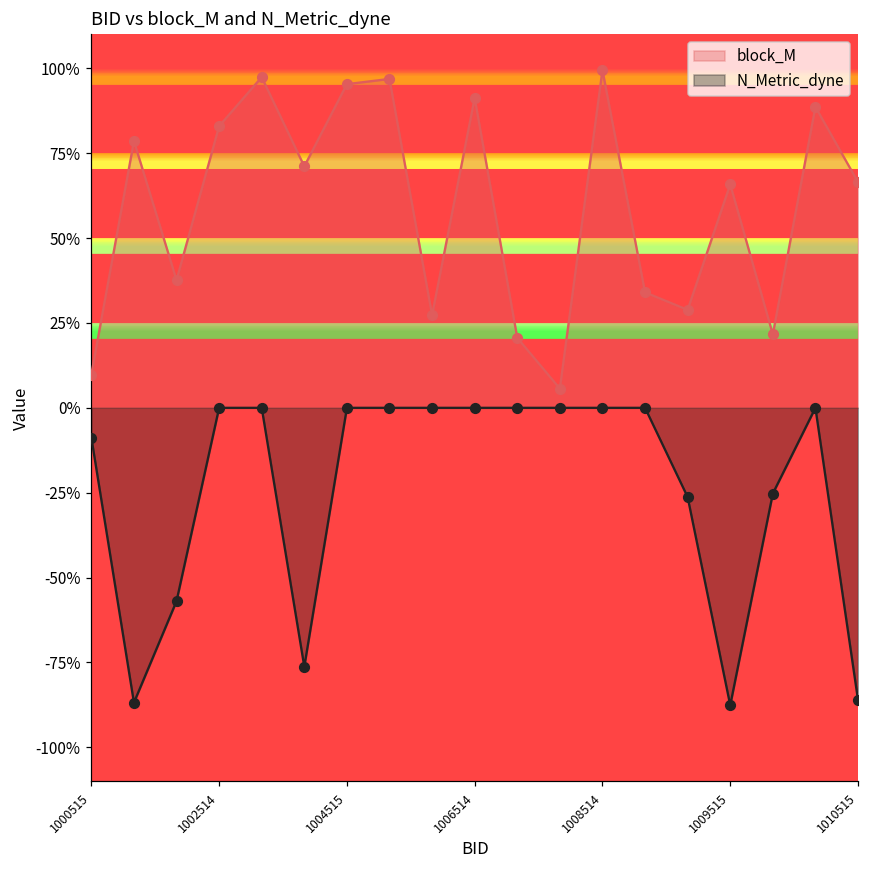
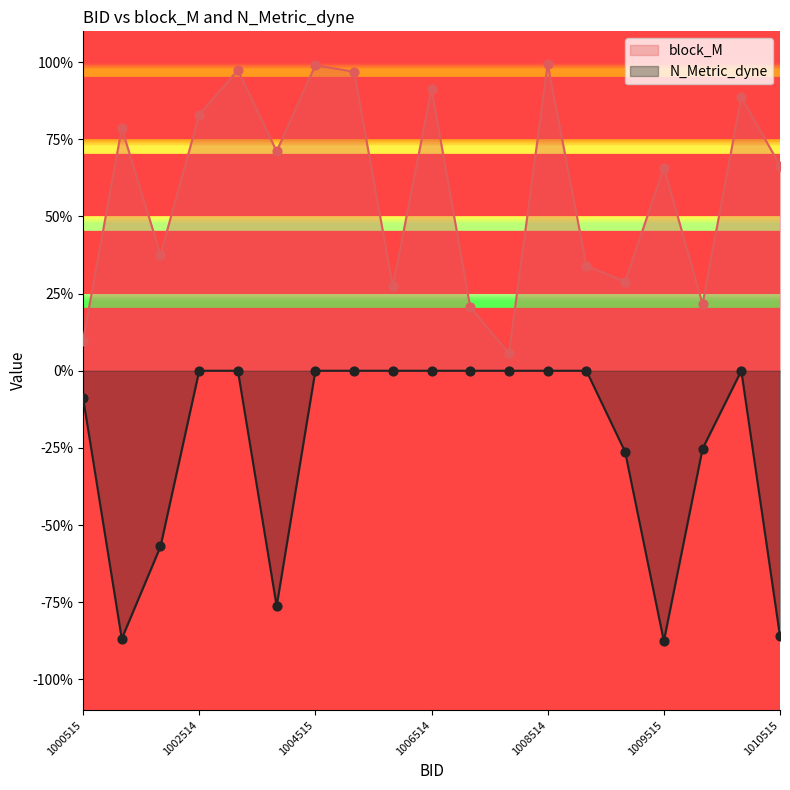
block_M, 1004515: 95% -> 99%
